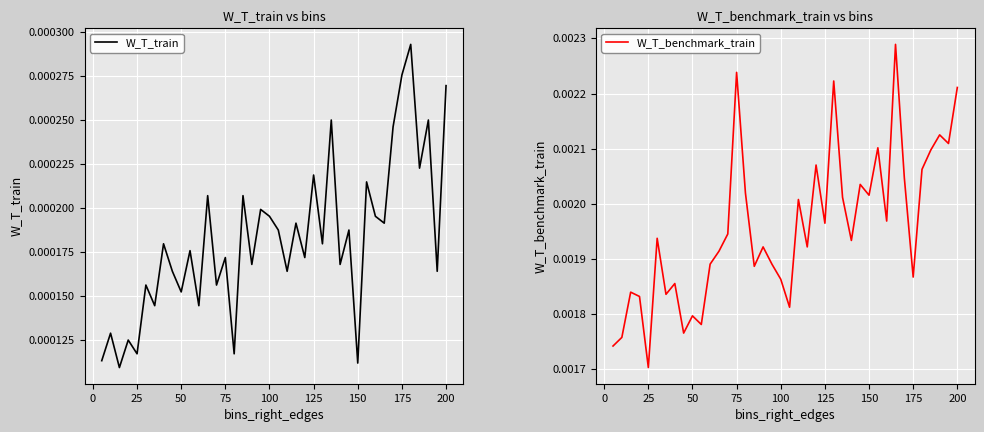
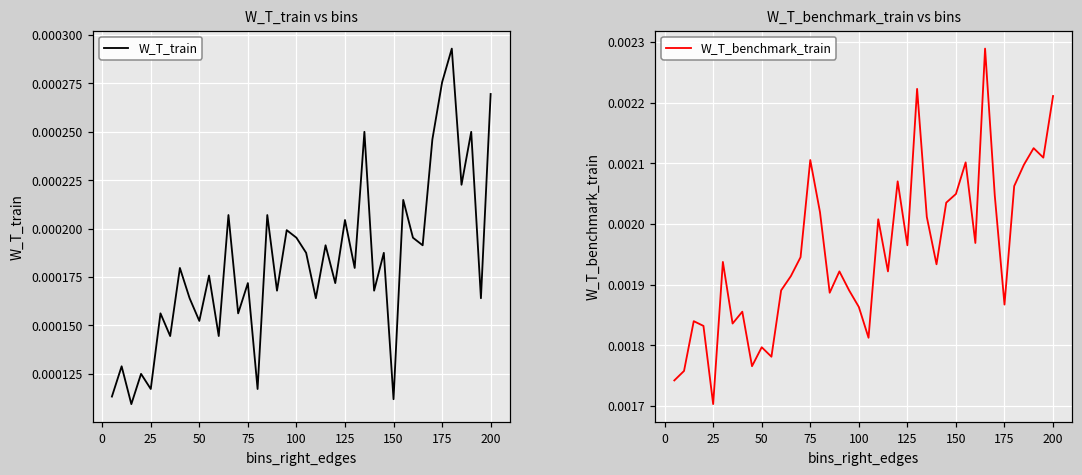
W_T_train vs bins, 125: 0.000219 -> 0.000204
W_T_benchmark_train vs bins, 75: 0.00224 -> 0.00211
W_T_benchmark_train vs bins, 150: 0.00202 -> 0.00205
